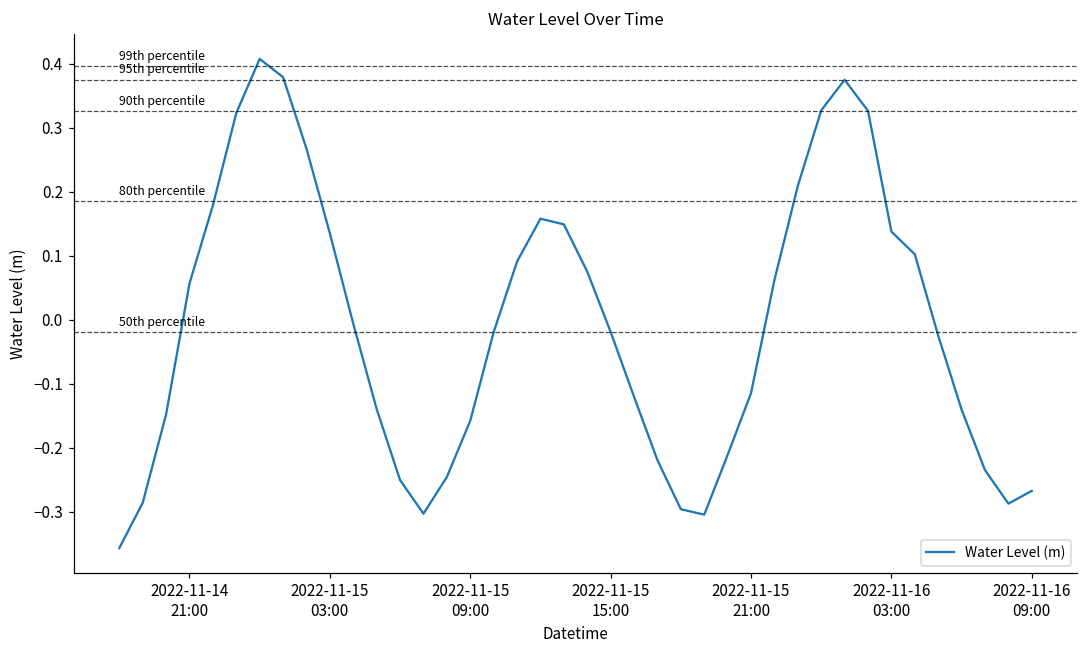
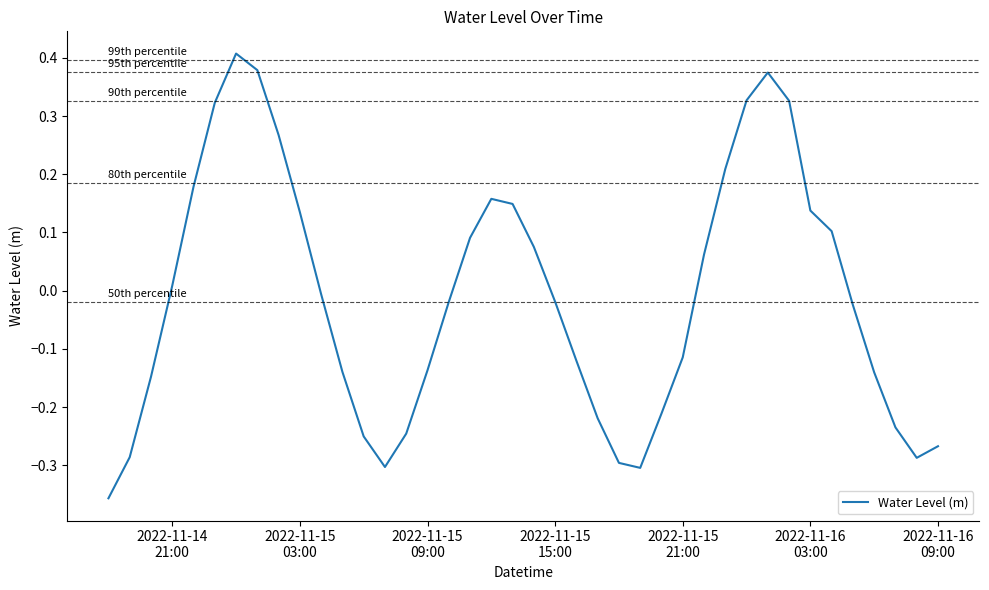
2022-11-14 21:00: 0.06 -> 0.01
2022-11-15 09:00: -0.16 -> -0.14
